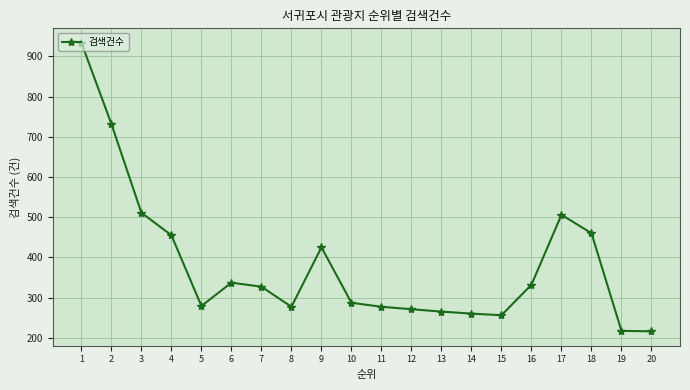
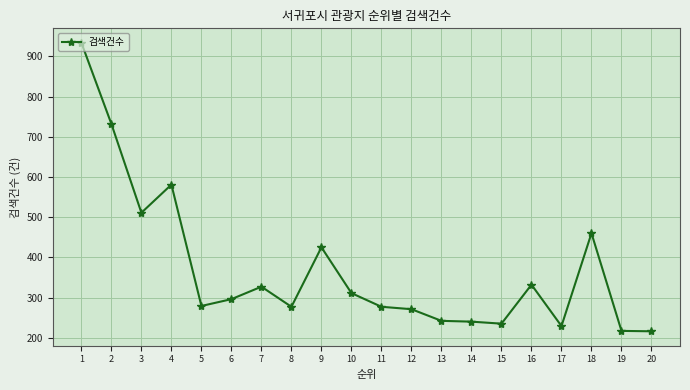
4: 460 -> 580
6: 340 -> 300
10: 290 -> 310
13: 270 -> 240
14: 260 -> 240
15: 260 -> 240
17: 510 -> 230
